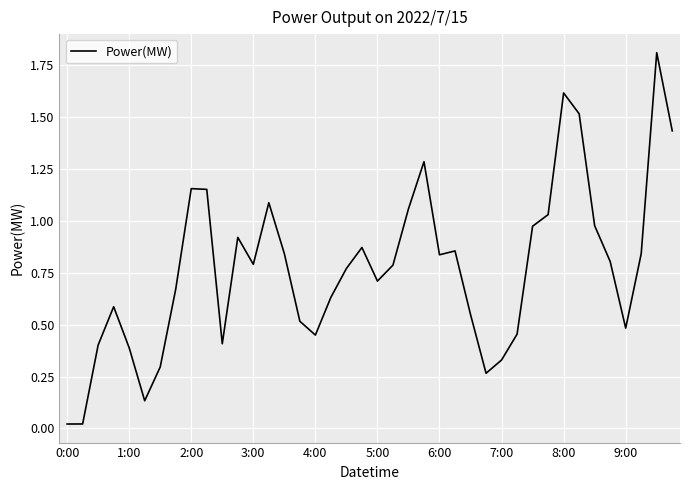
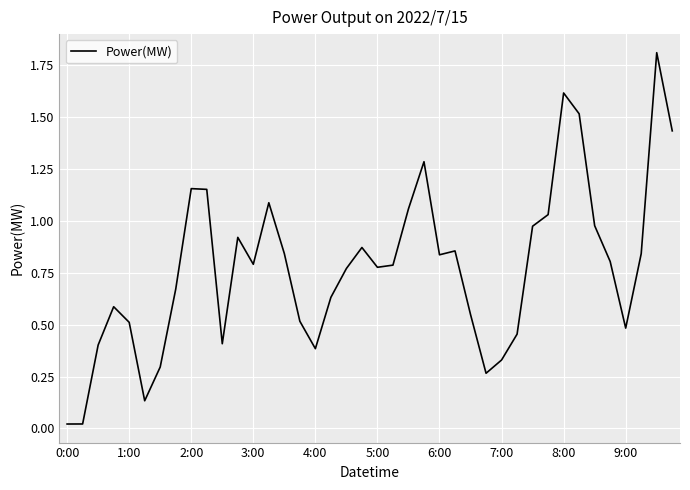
1:00: 0.39 -> 0.51
4:00: 0.45 -> 0.38
5:00: 0.71 -> 0.78
